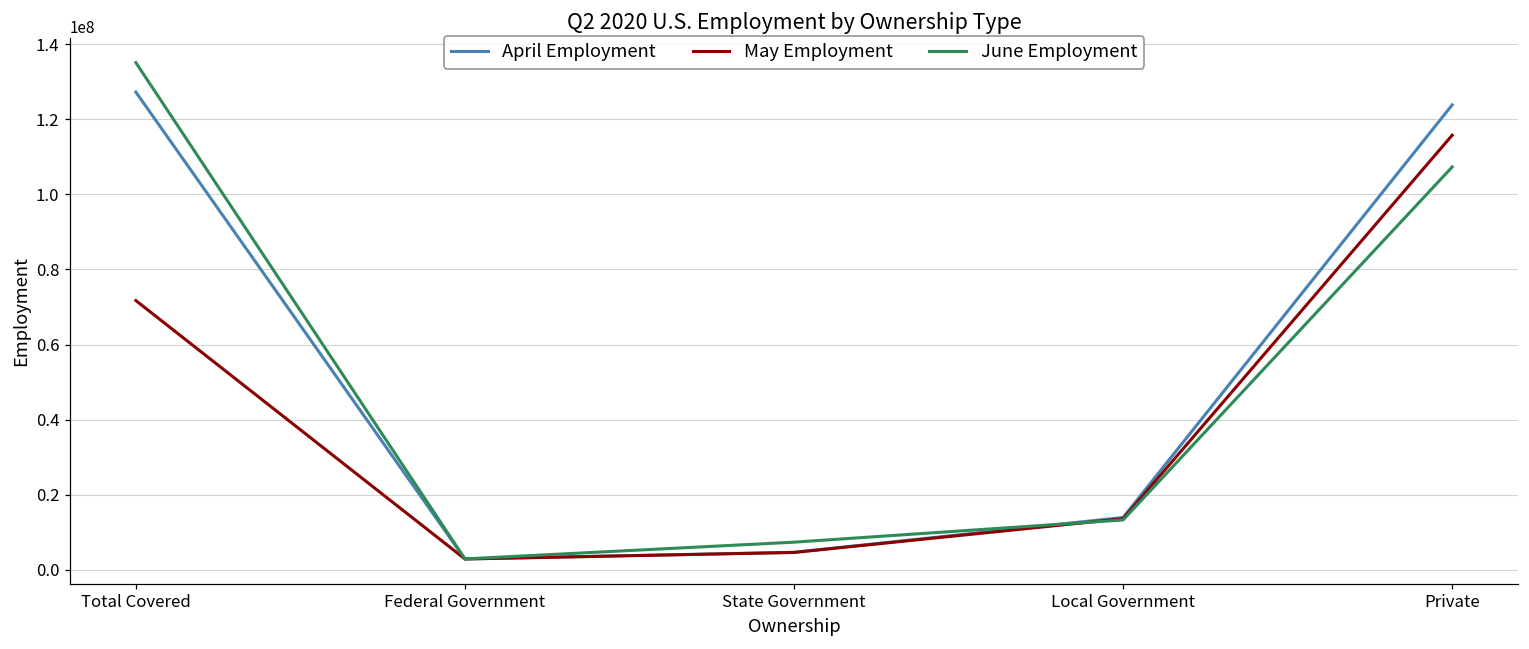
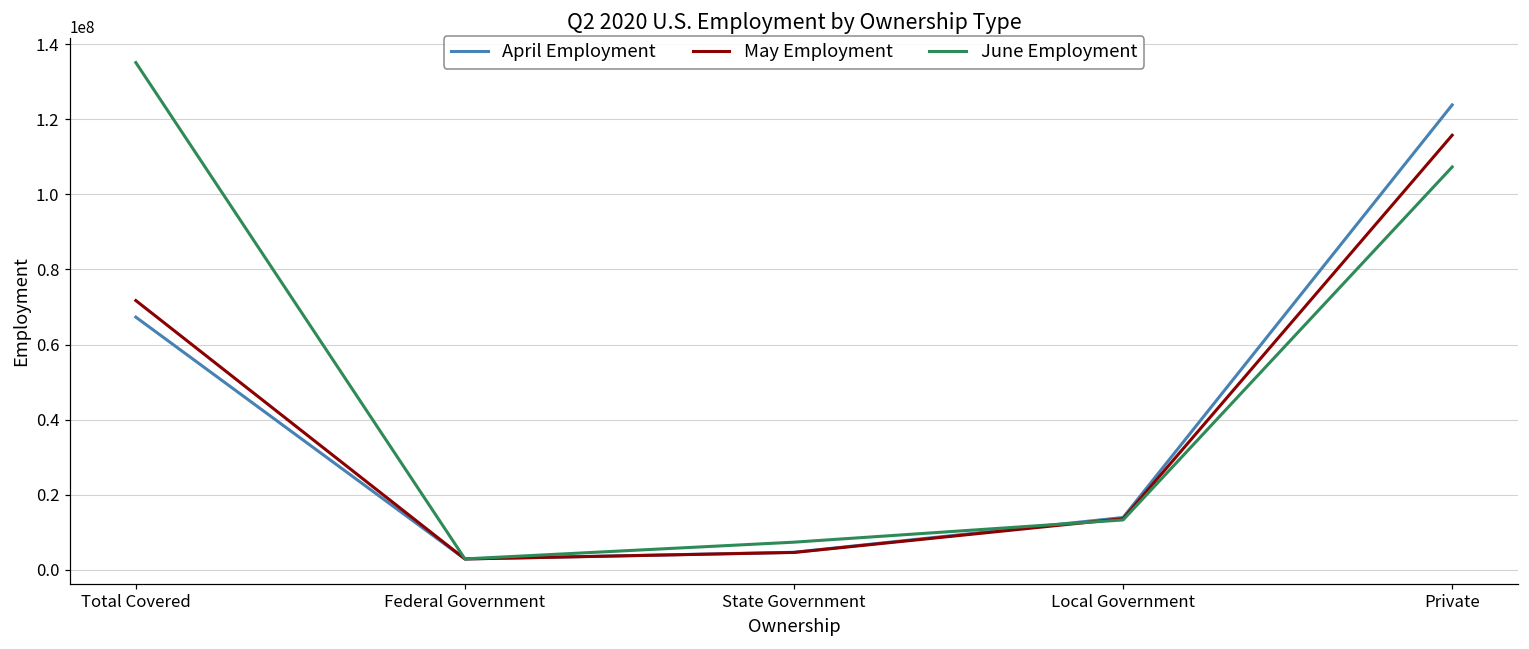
April Employment, Total Covered: 127000000 -> 67000000
